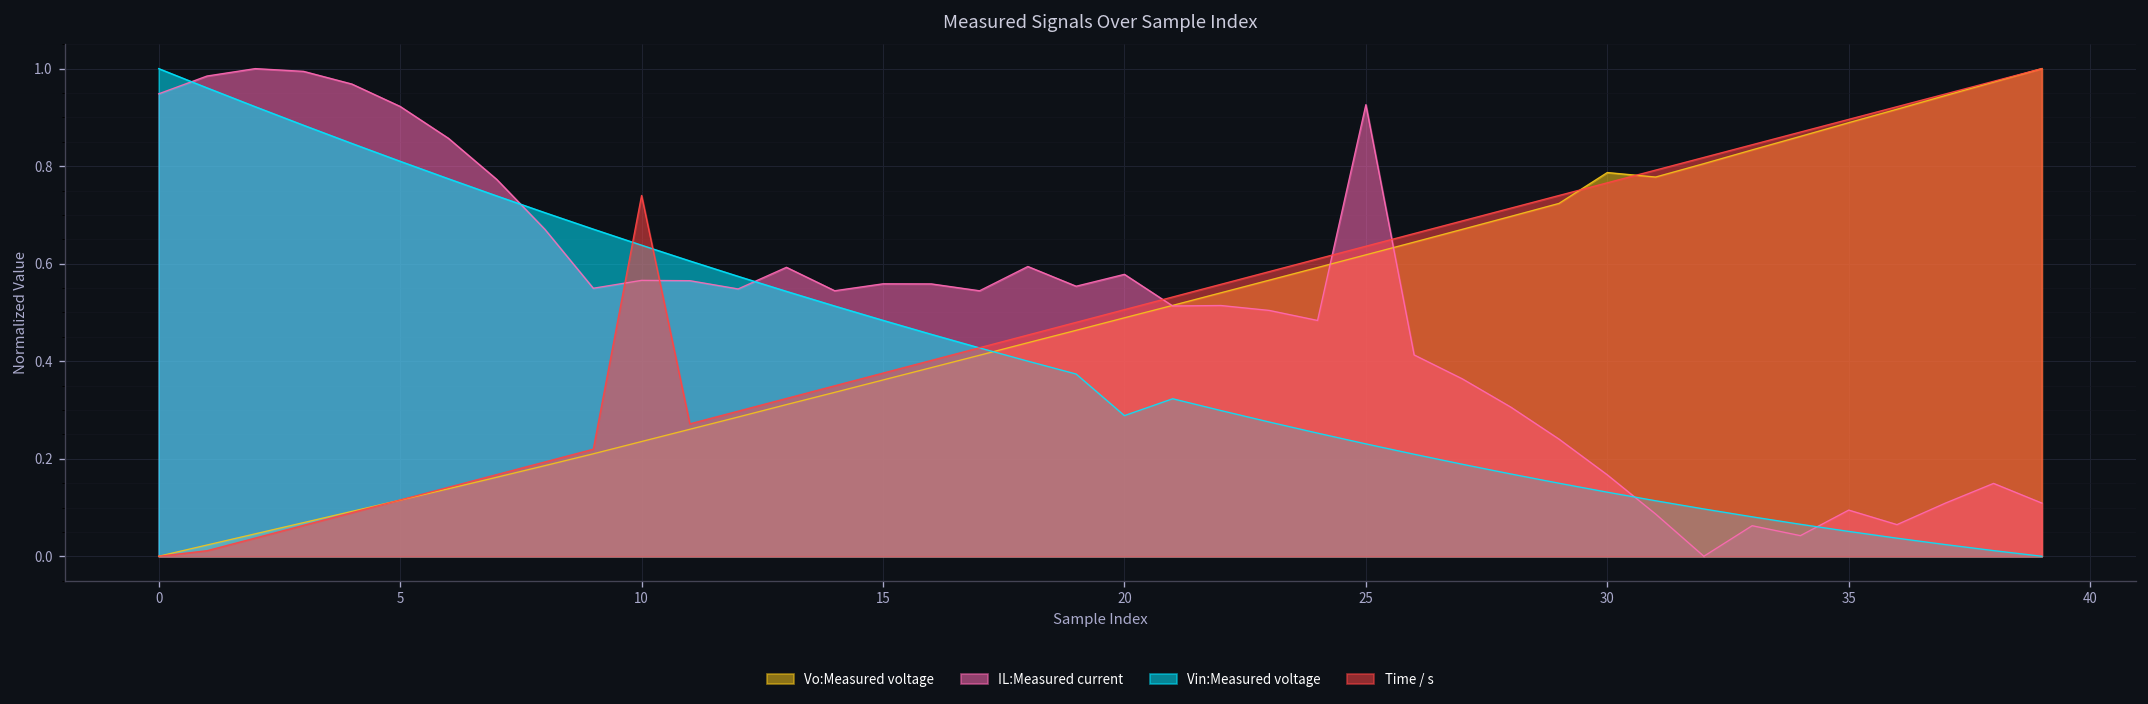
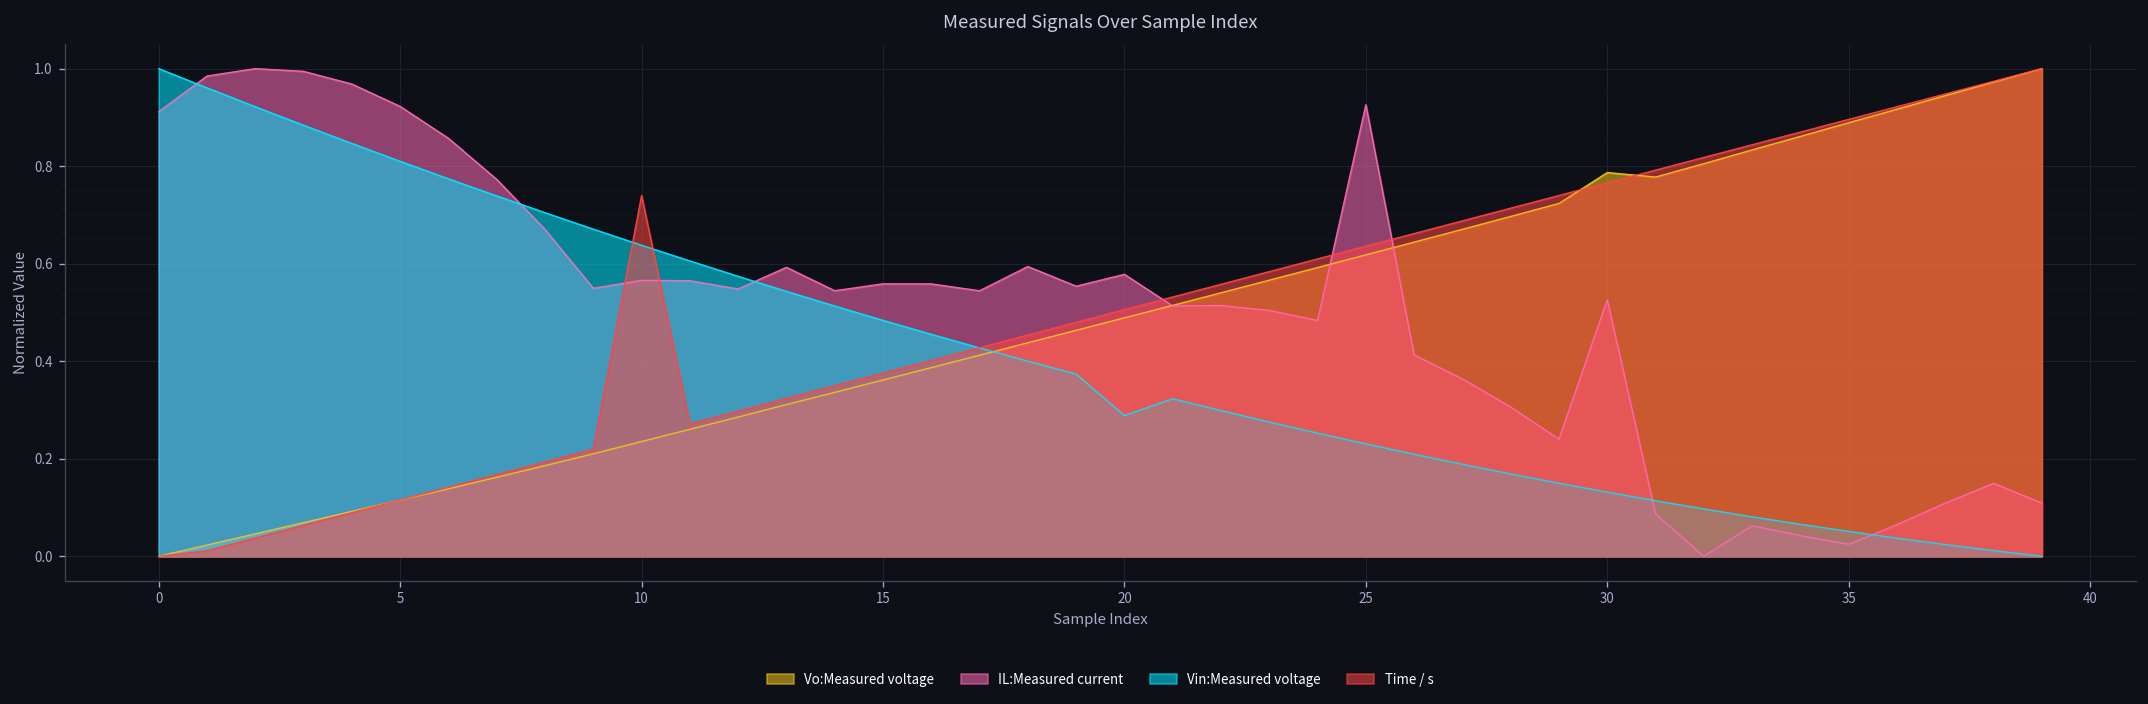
IL:Measured current, 0: 0.95 -> 0.91
IL:Measured current, 30: 0.17 -> 0.53
IL:Measured current, 35: 0.09 -> 0.02
